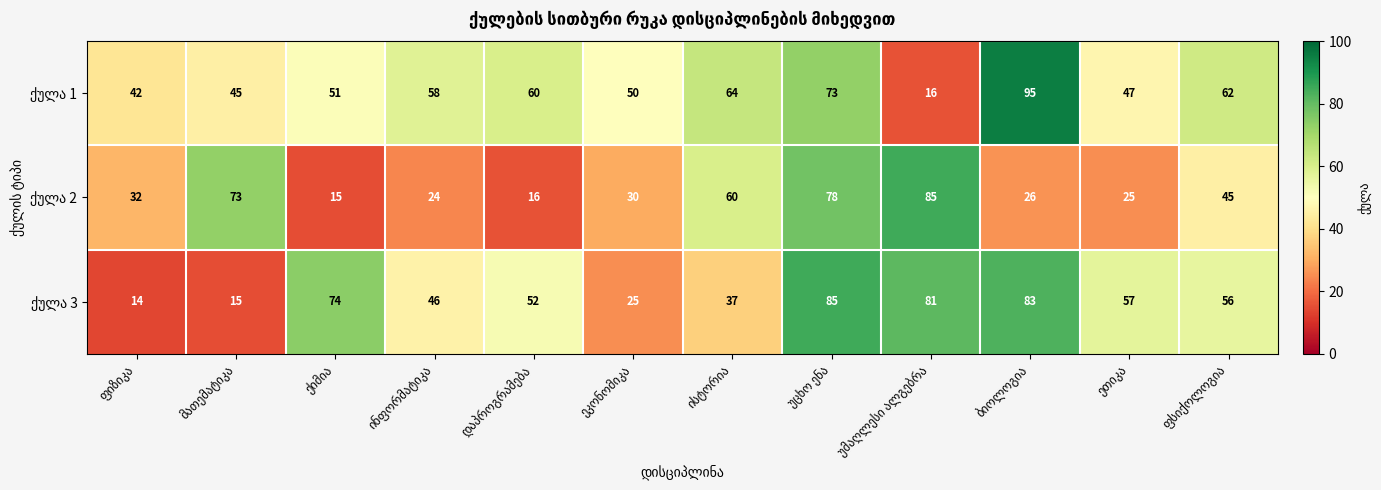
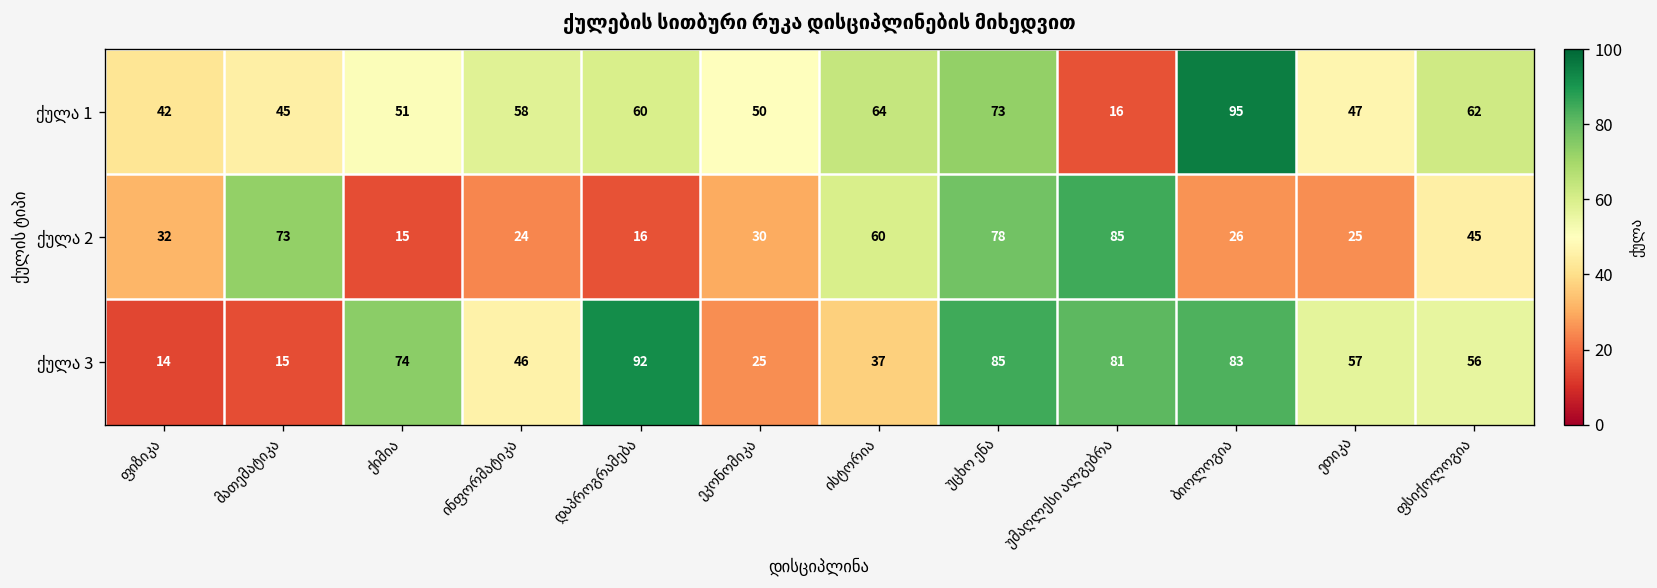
ქულა 3, დაპროგრამება: 52 -> 92
